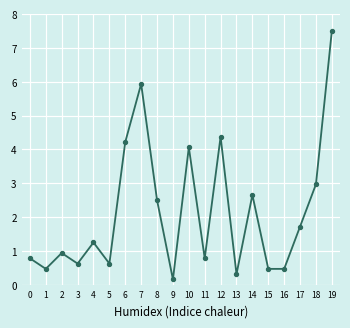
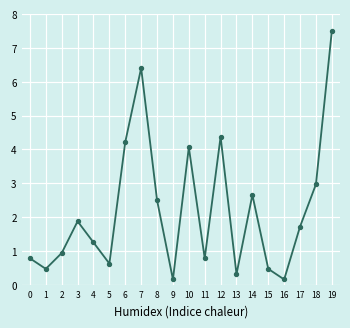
3: 0.6 -> 1.9
7: 5.9 -> 6.4
16: 0.5 -> 0.2
